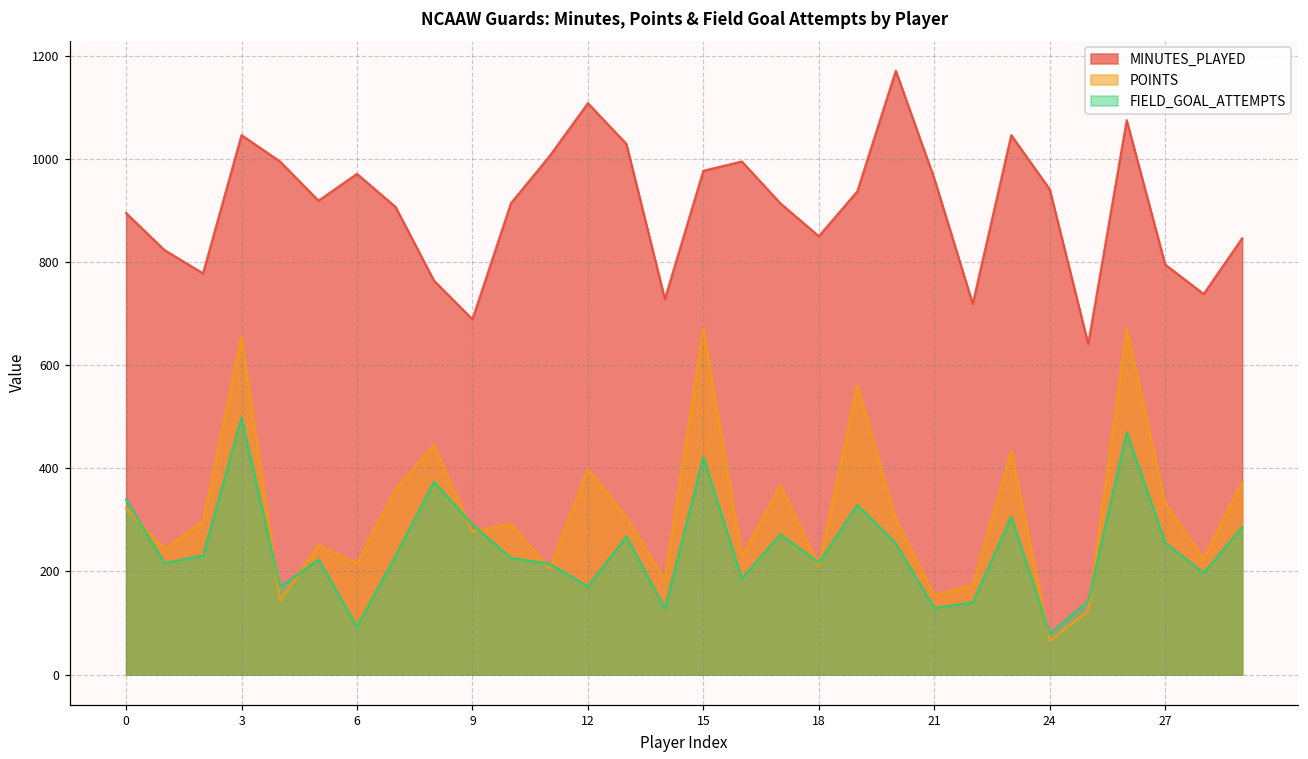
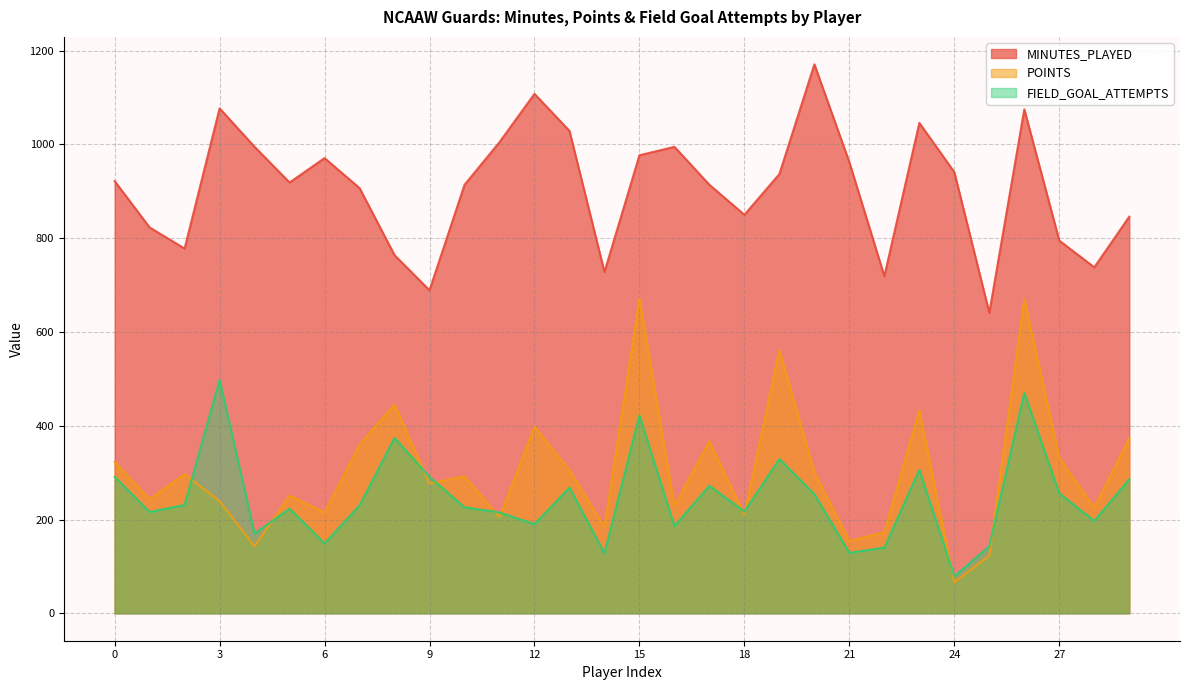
MINUTES_PLAYED, 0: 900 -> 920
FIELD_GOAL_ATTEMPTS, 0: 340 -> 290
MINUTES_PLAYED, 3: 1050 -> 1080
POINTS, 3: 650 -> 240
FIELD_GOAL_ATTEMPTS, 6: 90 -> 150
FIELD_GOAL_ATTEMPTS, 12: 170 -> 190
